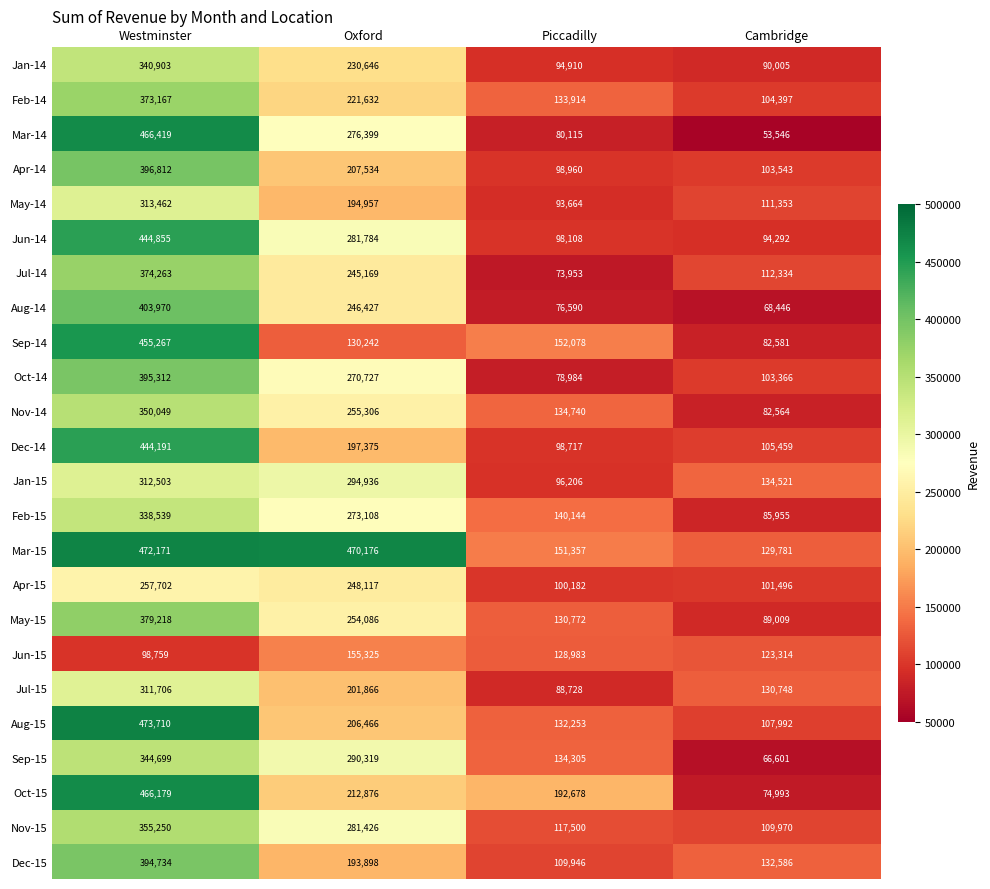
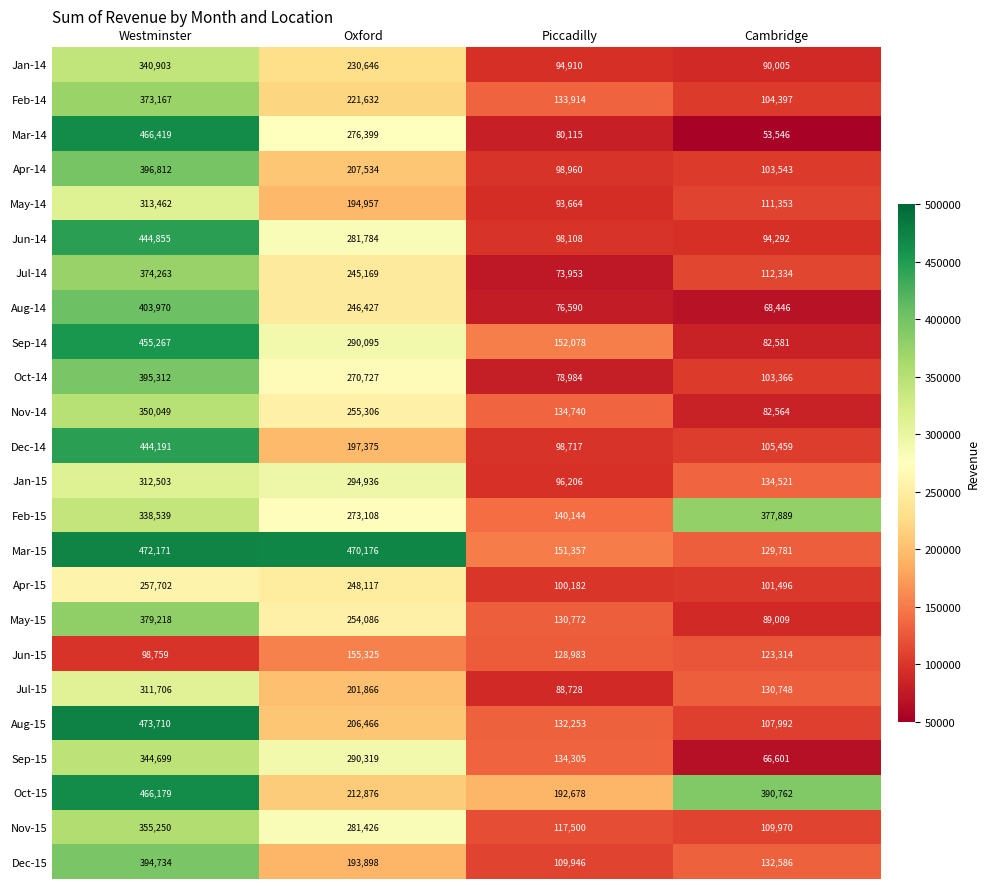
Sep-14, Oxford: 130,242 -> 290,095
Feb-15, Cambridge: 85,955 -> 377,889
Oct-15, Cambridge: 74,993 -> 390,762
